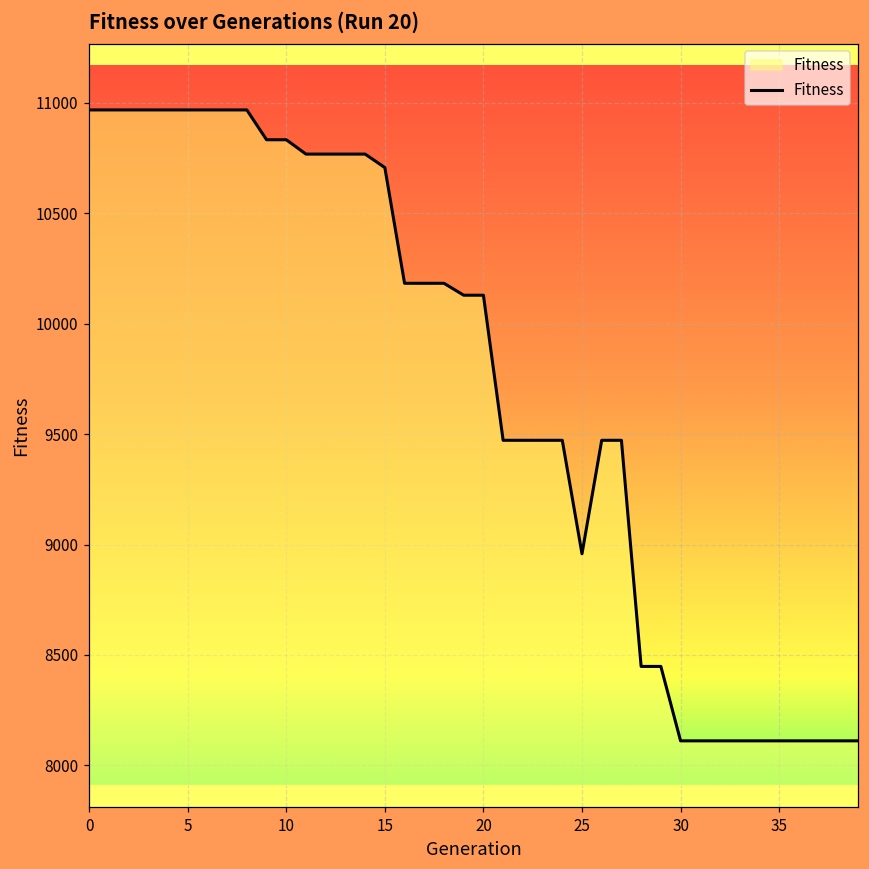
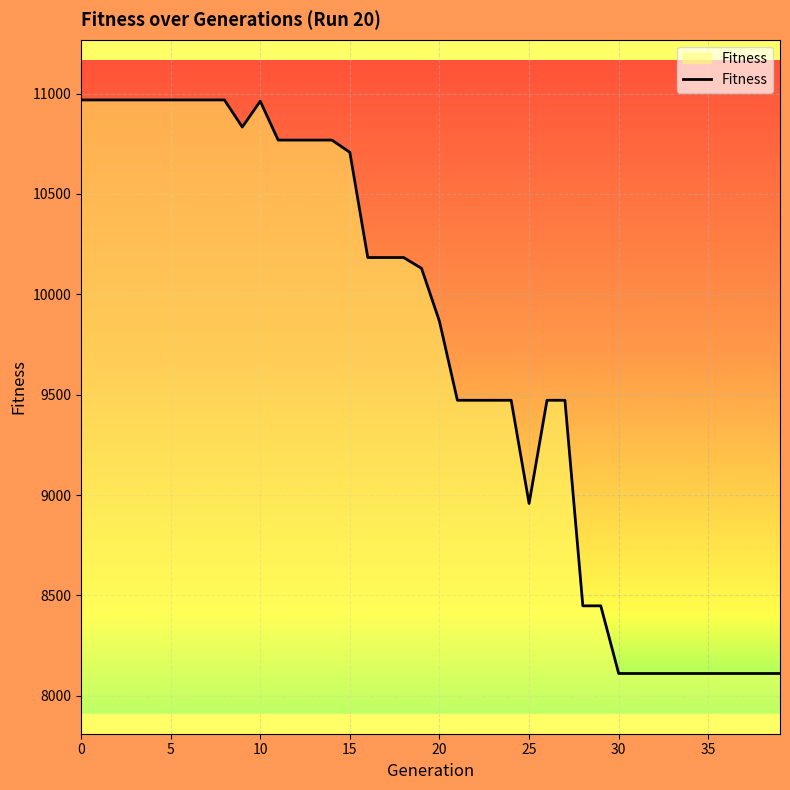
10: 10830 -> 10960
20: 10130 -> 9870
